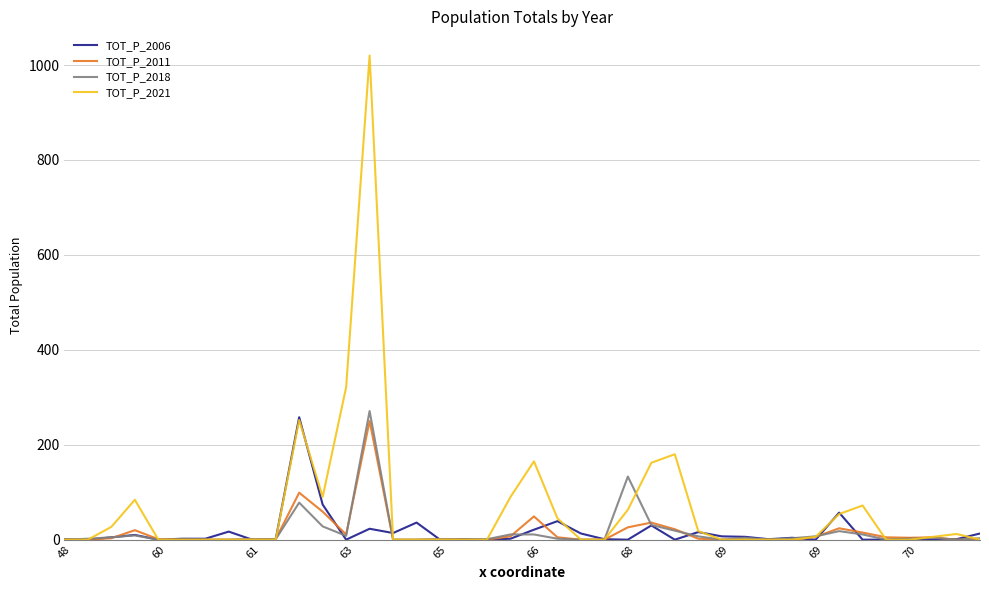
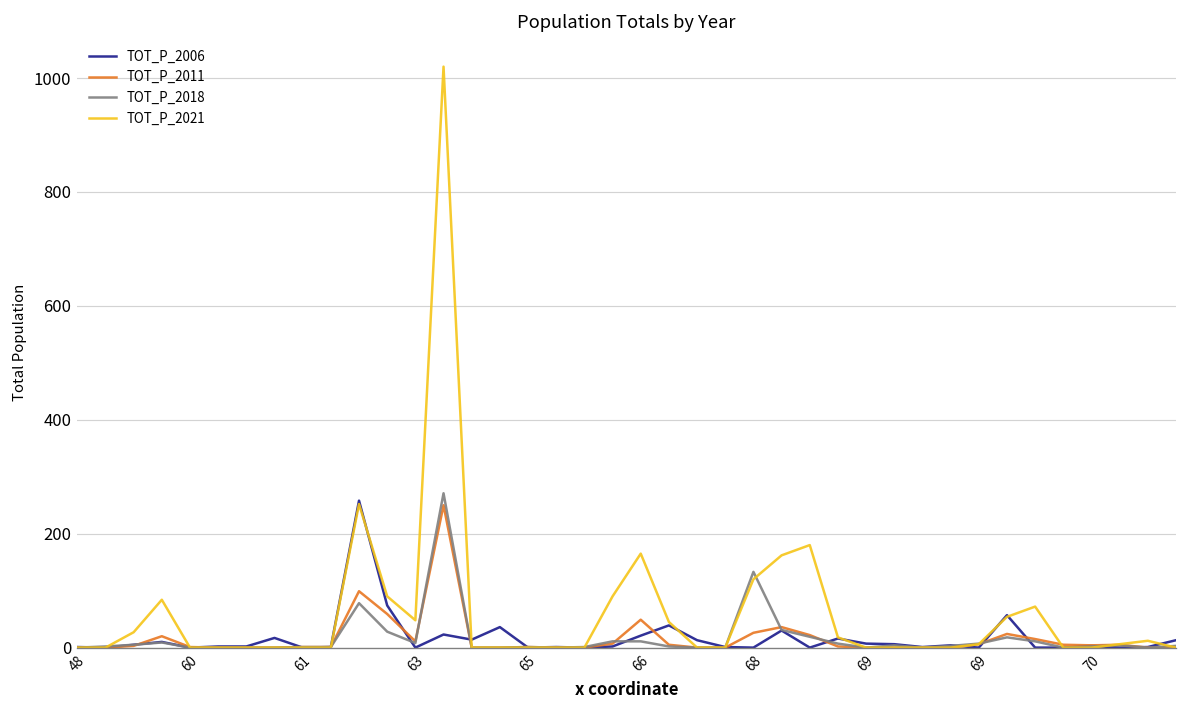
TOT_P_2021, 63: 320 -> 50
TOT_P_2021, 68: 60 -> 120
